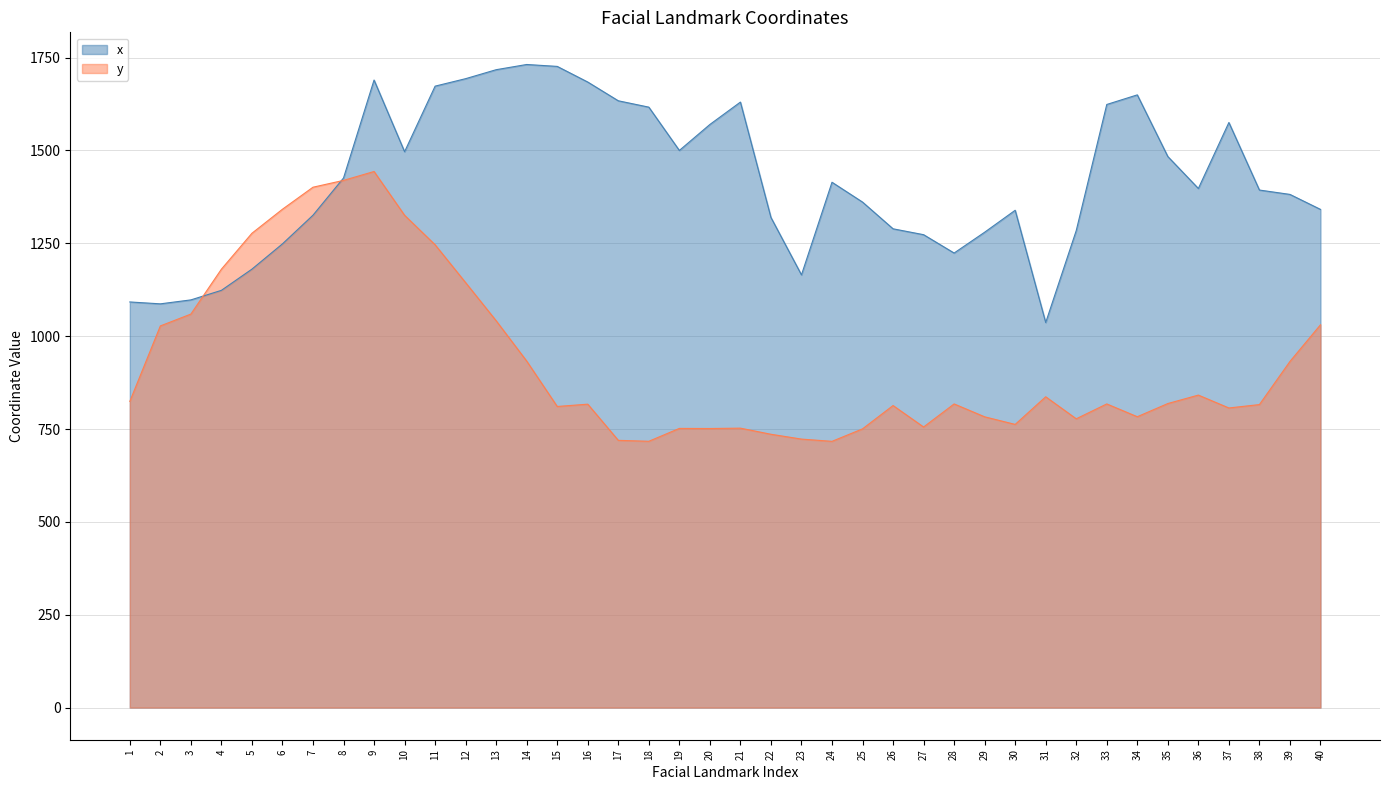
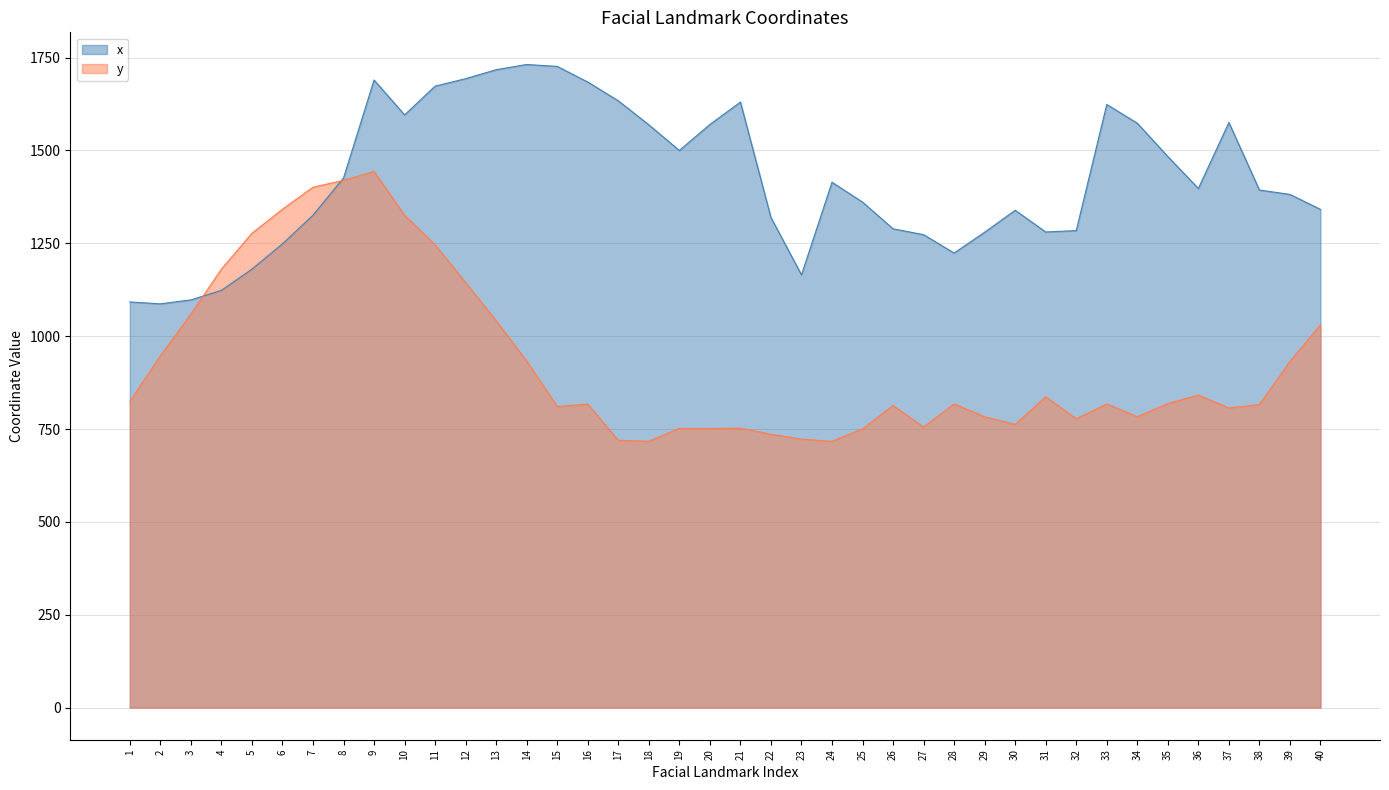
y, 2: 1030 -> 950
x, 10: 1500 -> 1600
x, 18: 1620 -> 1570
x, 31: 1040 -> 1280
x, 34: 1650 -> 1570
